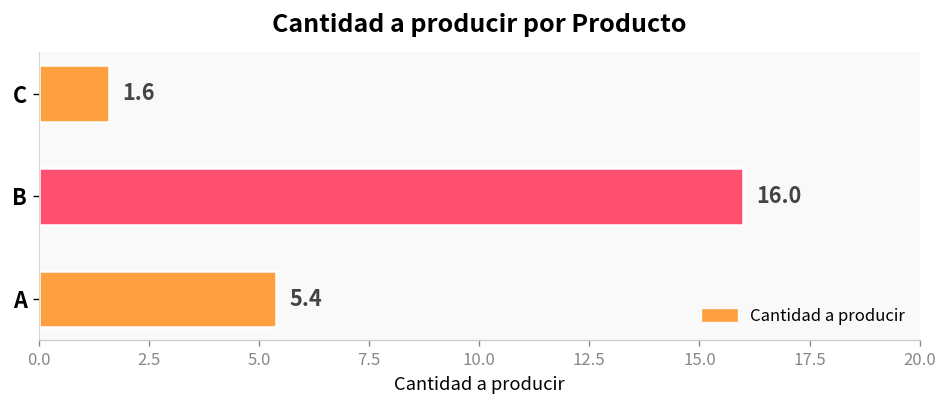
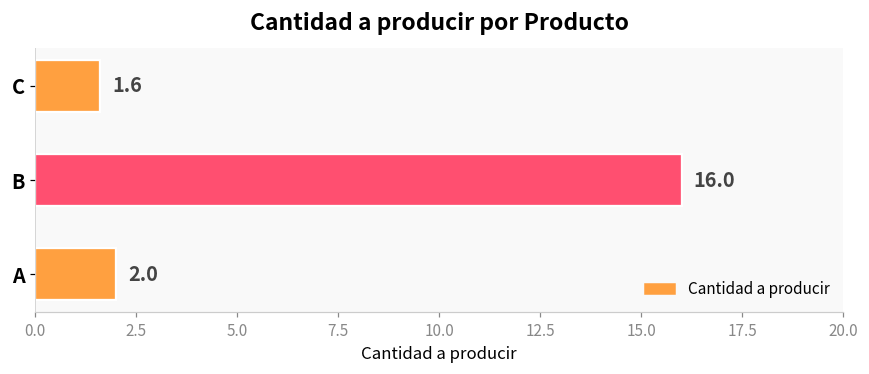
A: 5.4 -> 2.0
